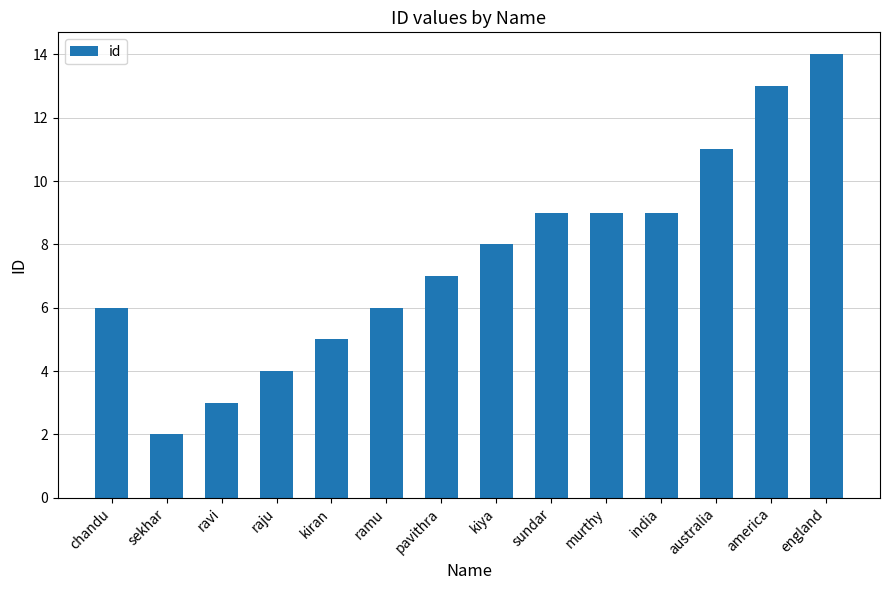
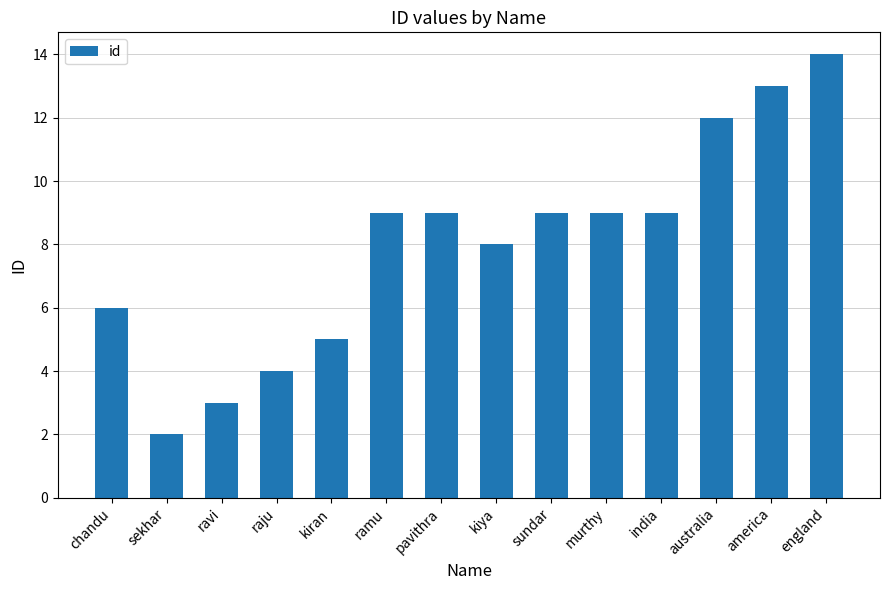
ramu: 6 -> 9
pavithra: 7 -> 9
australia: 11 -> 12
